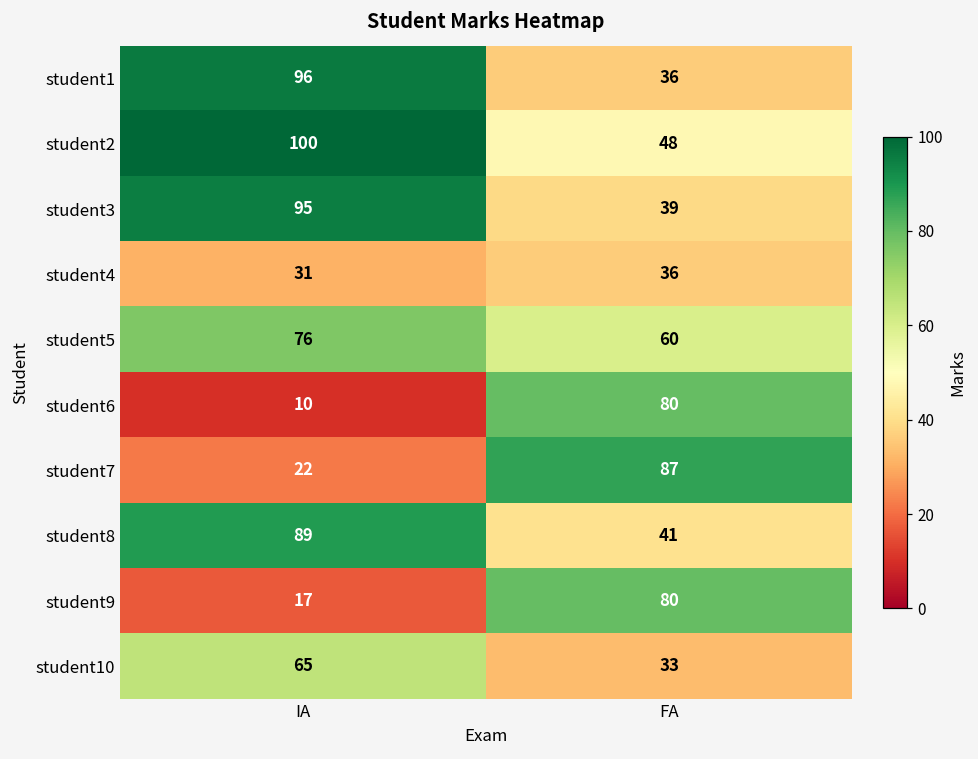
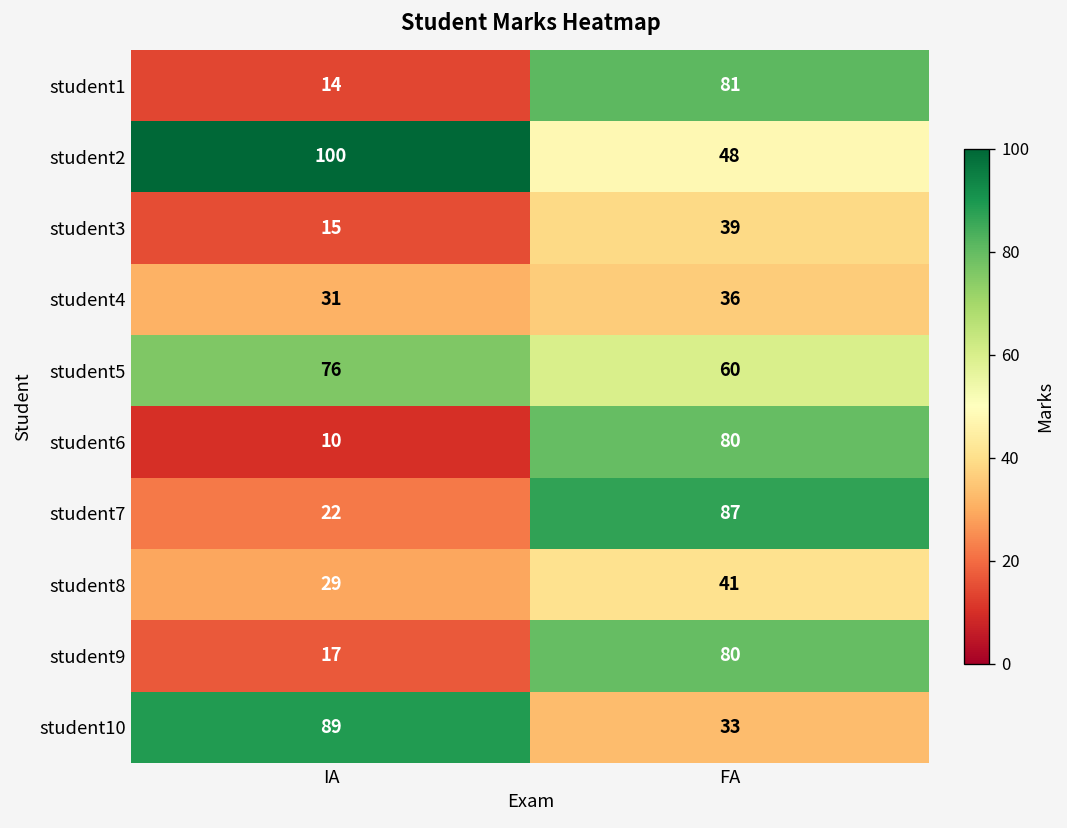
student1, IA: 96 -> 14
student1, FA: 36 -> 81
student3, IA: 95 -> 15
student8, IA: 89 -> 29
student10, IA: 65 -> 89
